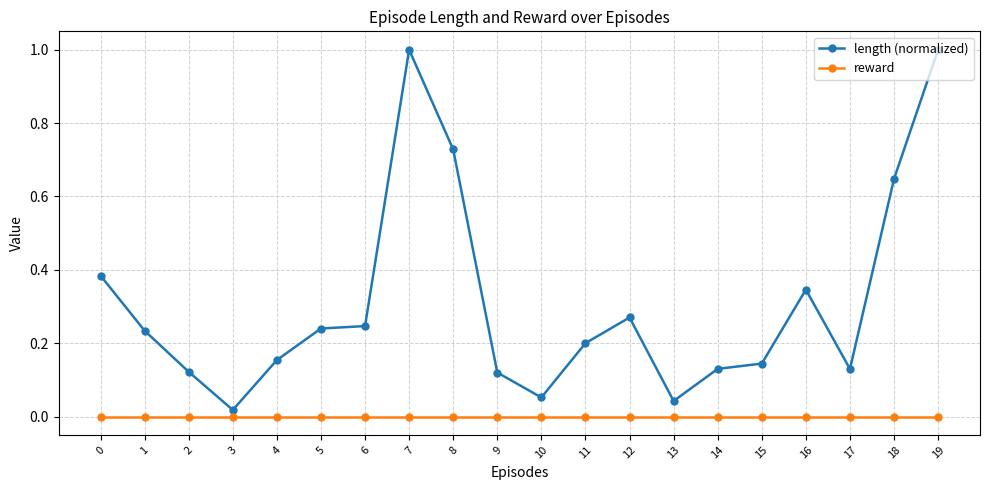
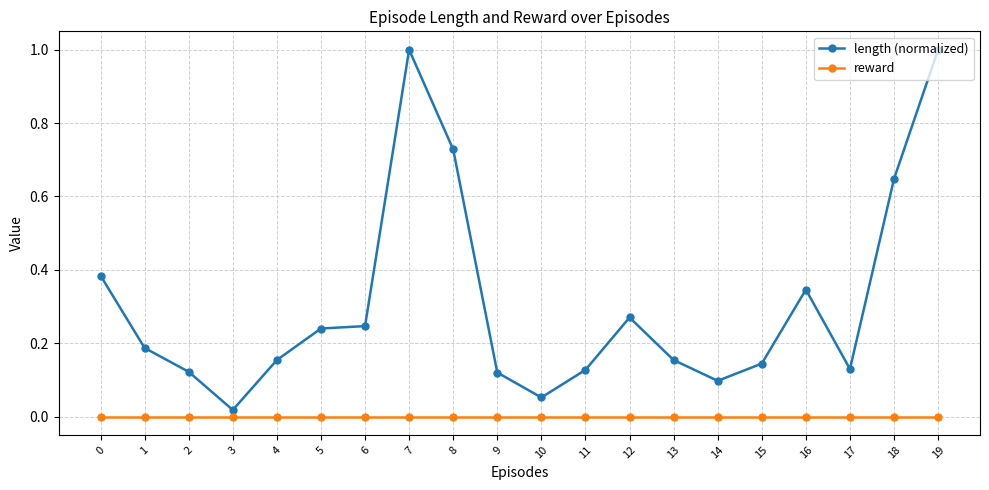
length (normalized), 1: 0.23 -> 0.19
length (normalized), 11: 0.20 -> 0.13
length (normalized), 13: 0.04 -> 0.15
length (normalized), 14: 0.13 -> 0.10
